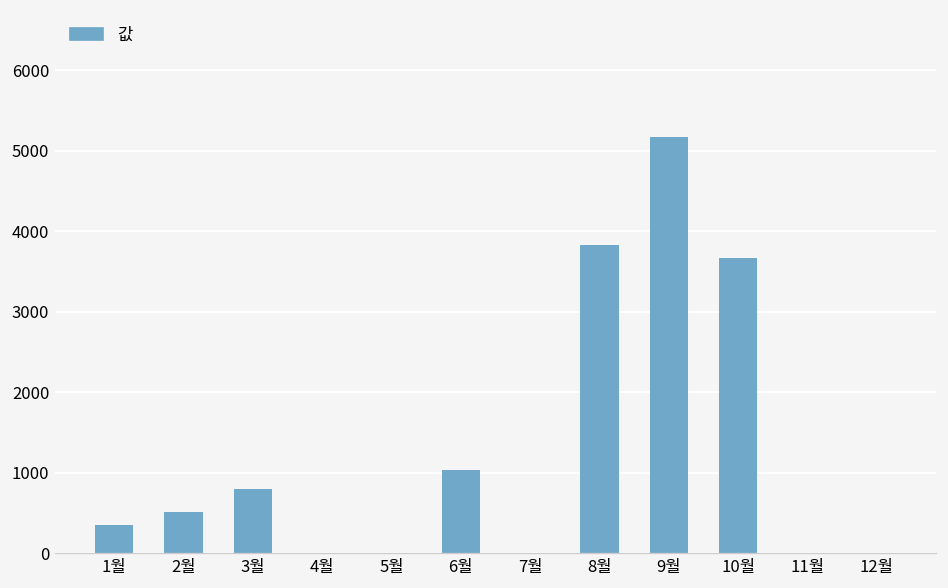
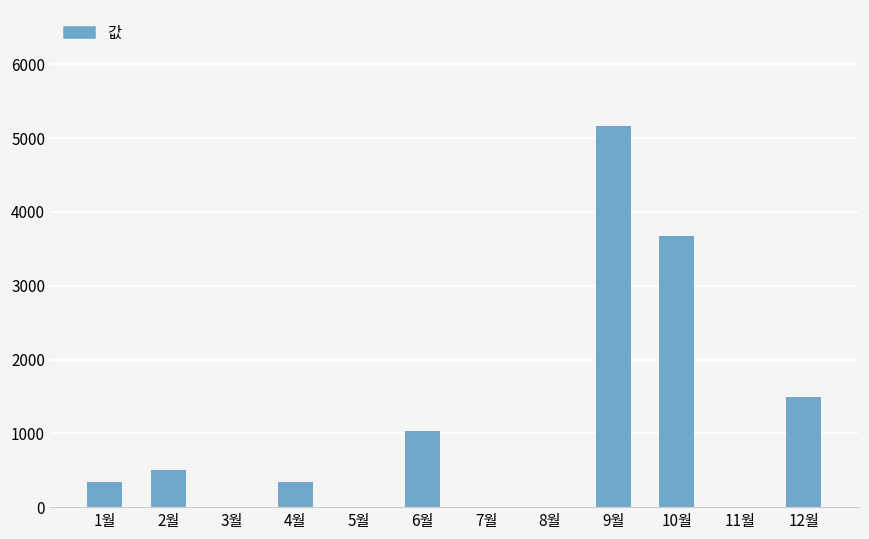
3월: 800 -> 0
4월: 0 -> 300
8월: 3800 -> 0
12월: 0 -> 1500
